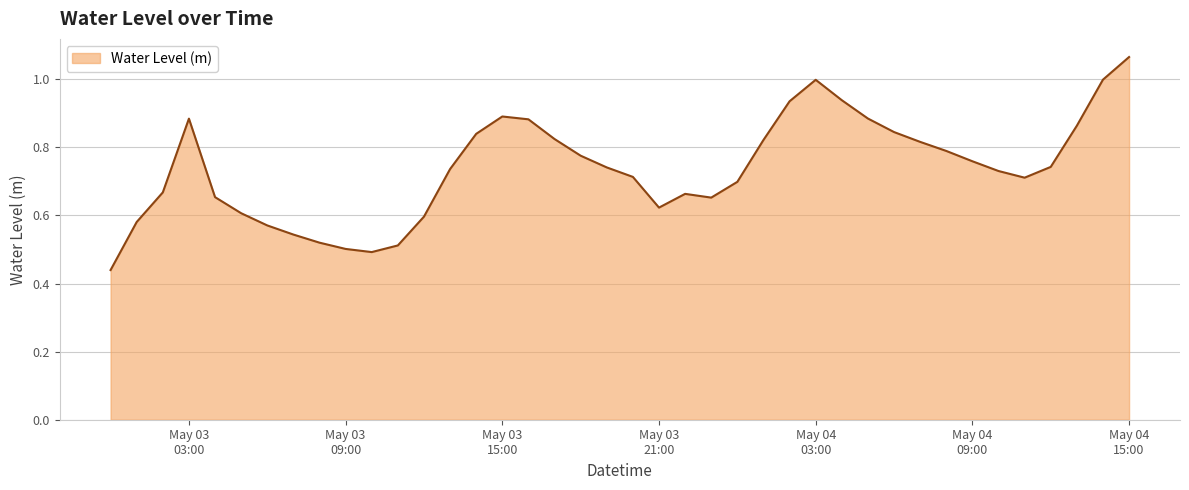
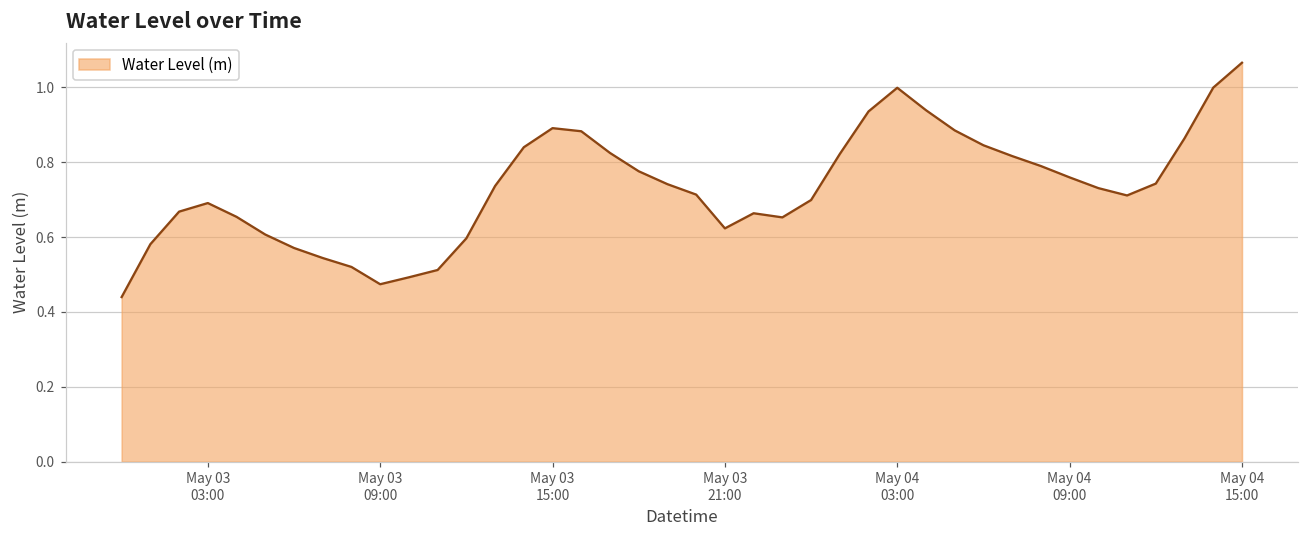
May 03 03:00: 0.88 -> 0.69
May 03 09:00: 0.50 -> 0.47
